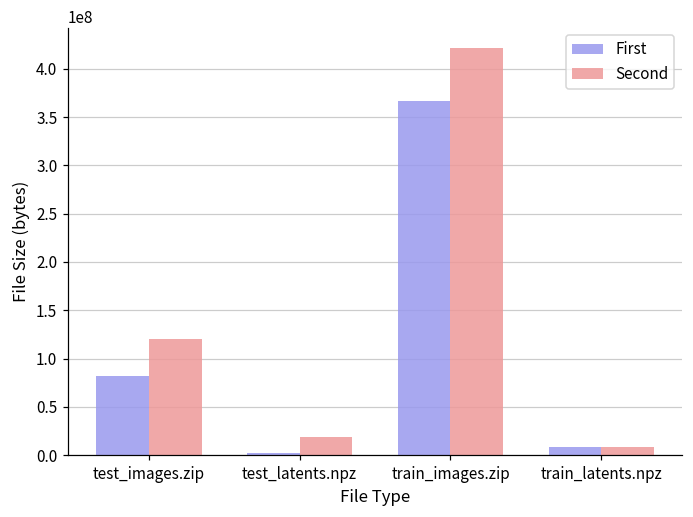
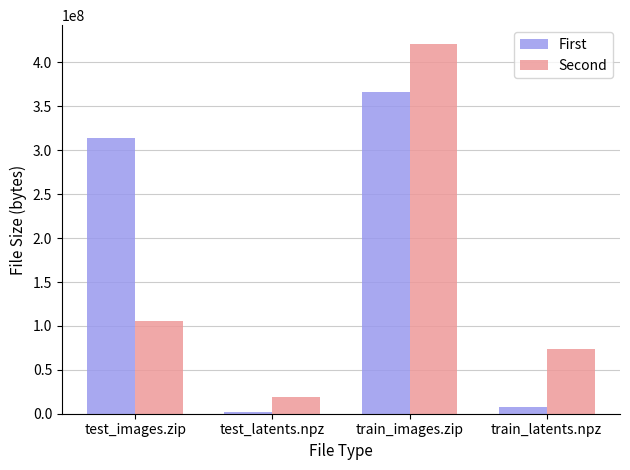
First, test_images.zip: 80000000 -> 310000000
Second, test_images.zip: 120000000 -> 110000000
Second, train_latents.npz: 10000000 -> 70000000
